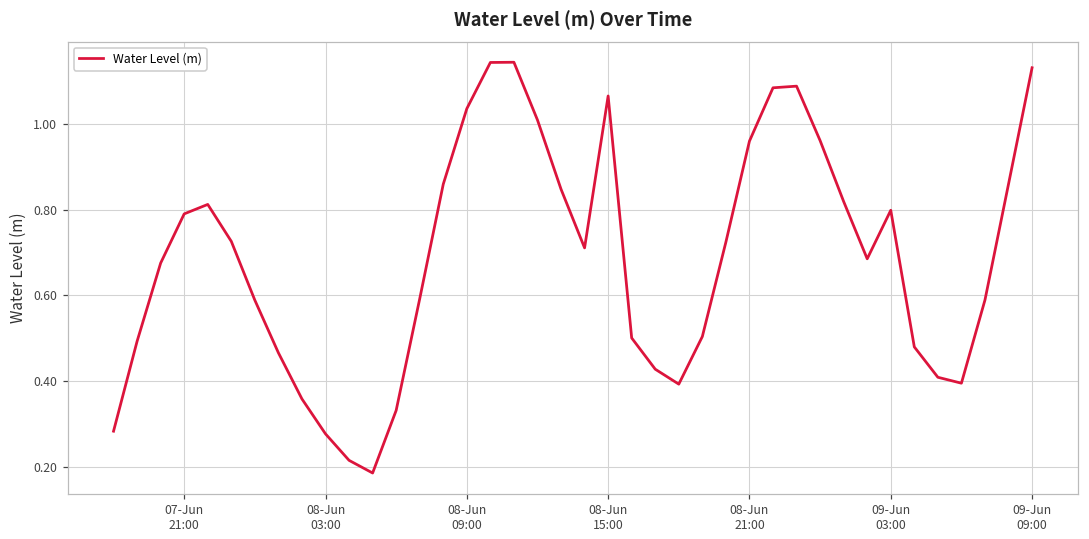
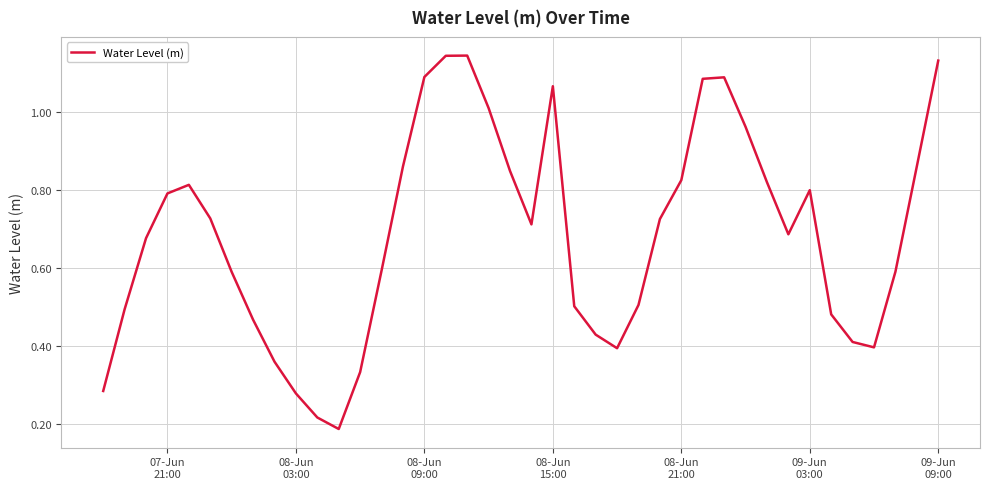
08-Jun 09:00: 1.04 -> 1.09
08-Jun 21:00: 0.96 -> 0.82
